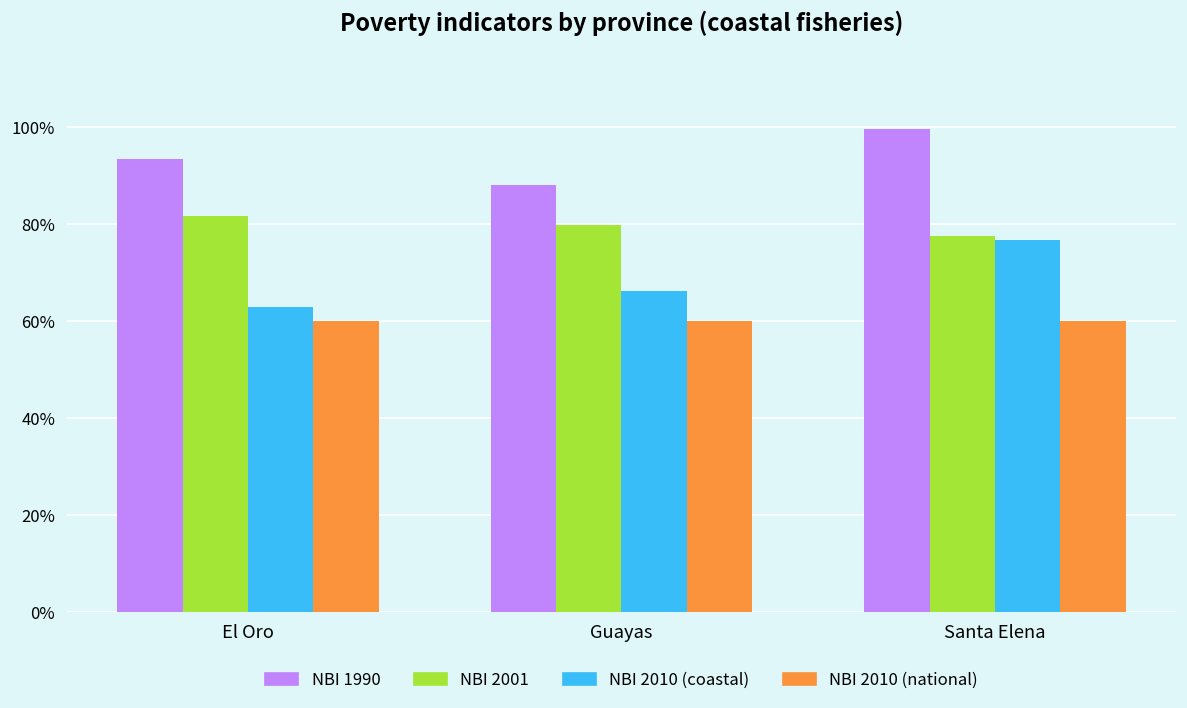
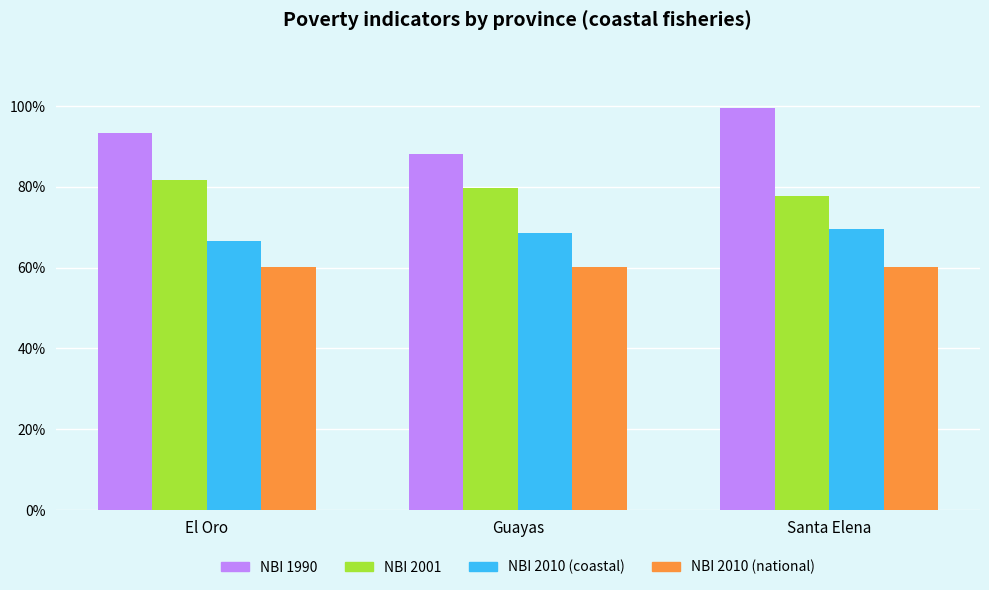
NBI 2010 (coastal), El Oro: 63% -> 67%
NBI 2010 (coastal), Guayas: 66% -> 69%
NBI 2010 (coastal), Santa Elena: 77% -> 70%
